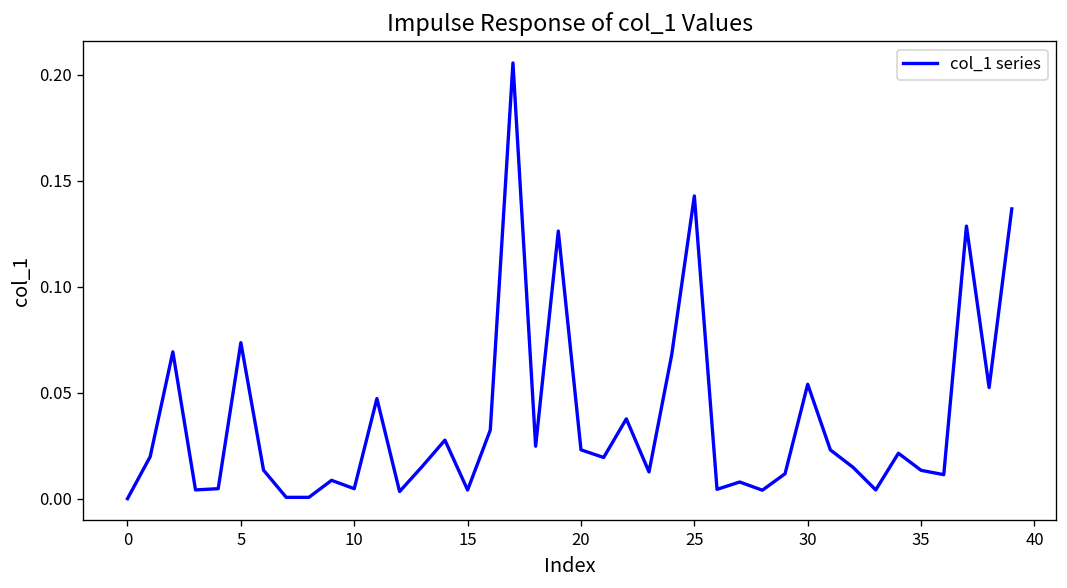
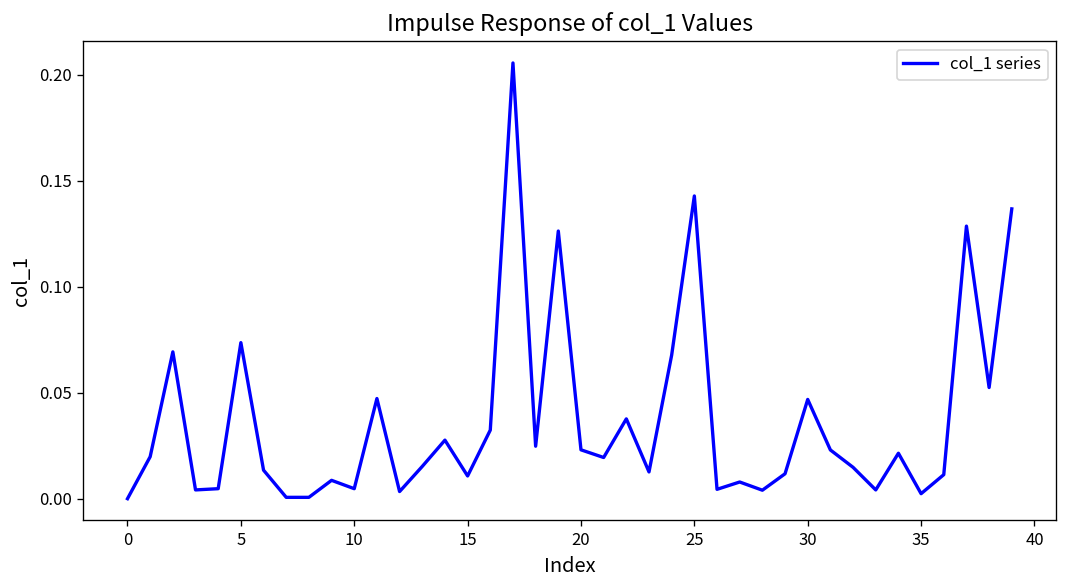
15: 0.004 -> 0.011
30: 0.054 -> 0.047
35: 0.013 -> 0.002
